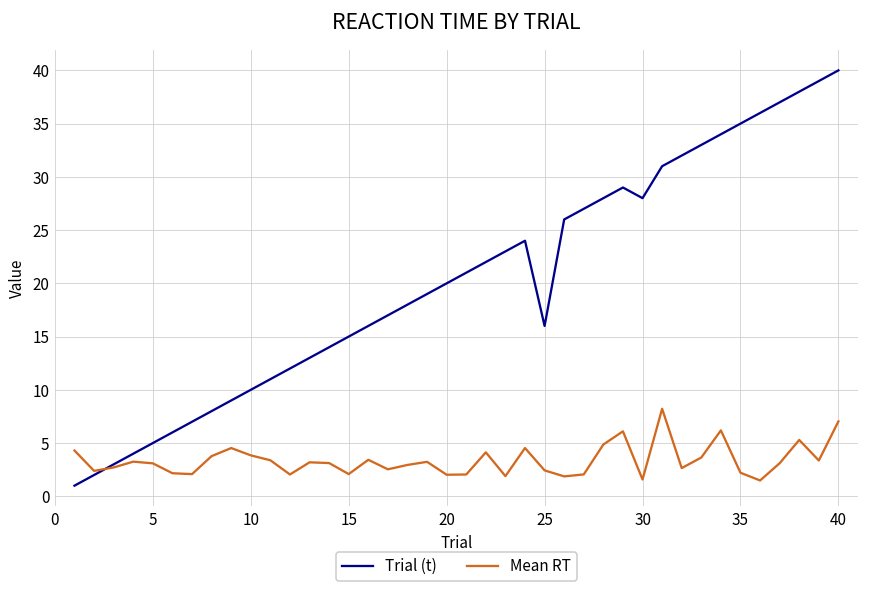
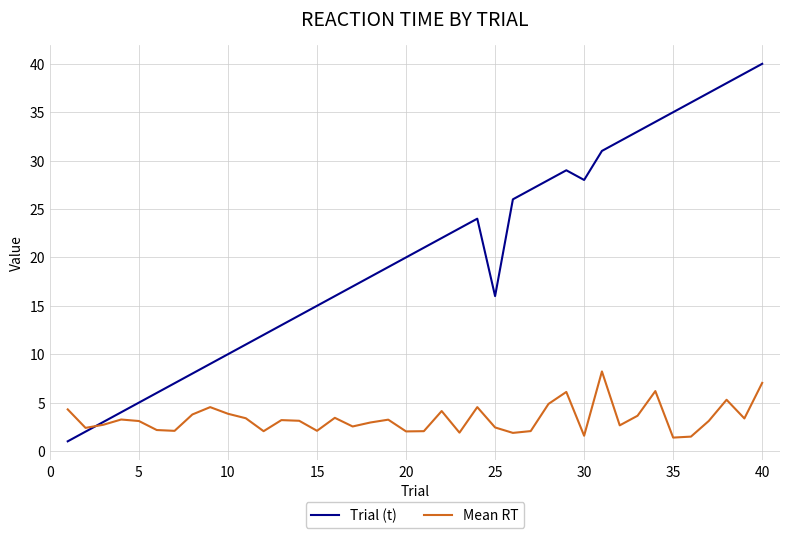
Mean RT, 35: 2 -> 1
